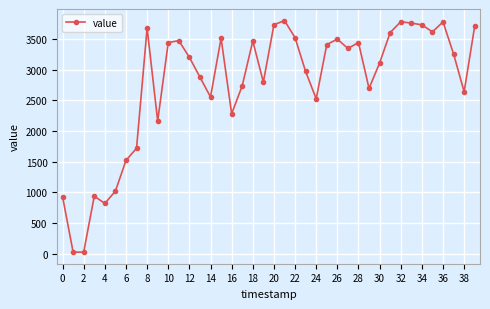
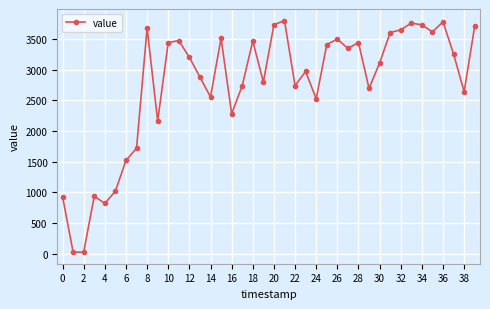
22: 3500 -> 2700
32: 3800 -> 3600
